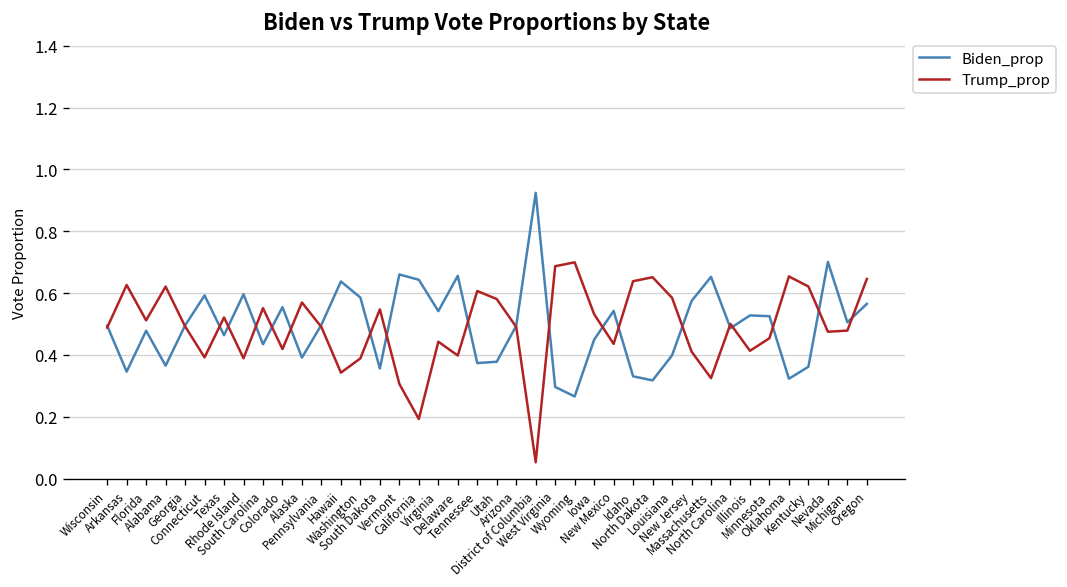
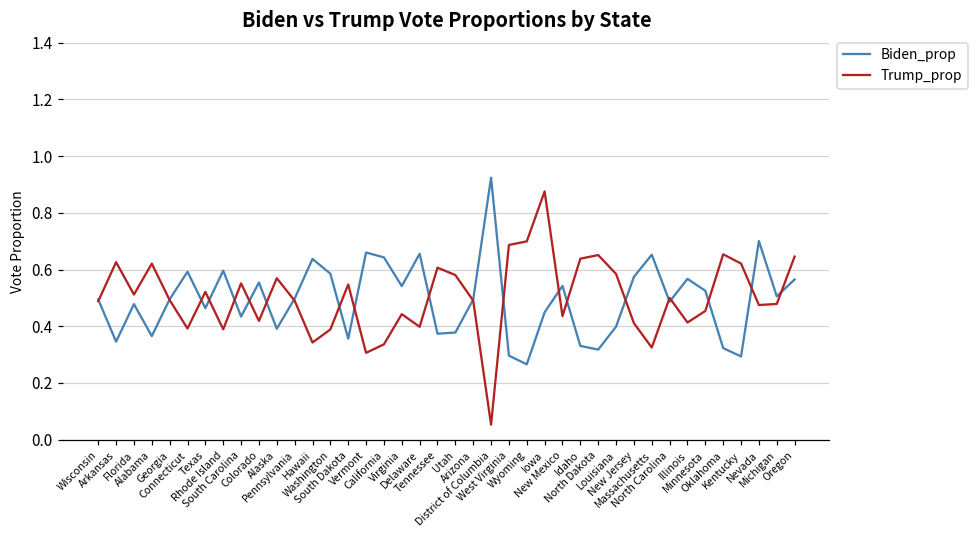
Trump_prop, California: 0.19 -> 0.34
Trump_prop, Iowa: 0.53 -> 0.88
Biden_prop, Illinois: 0.53 -> 0.57
Biden_prop, Kentucky: 0.36 -> 0.29
